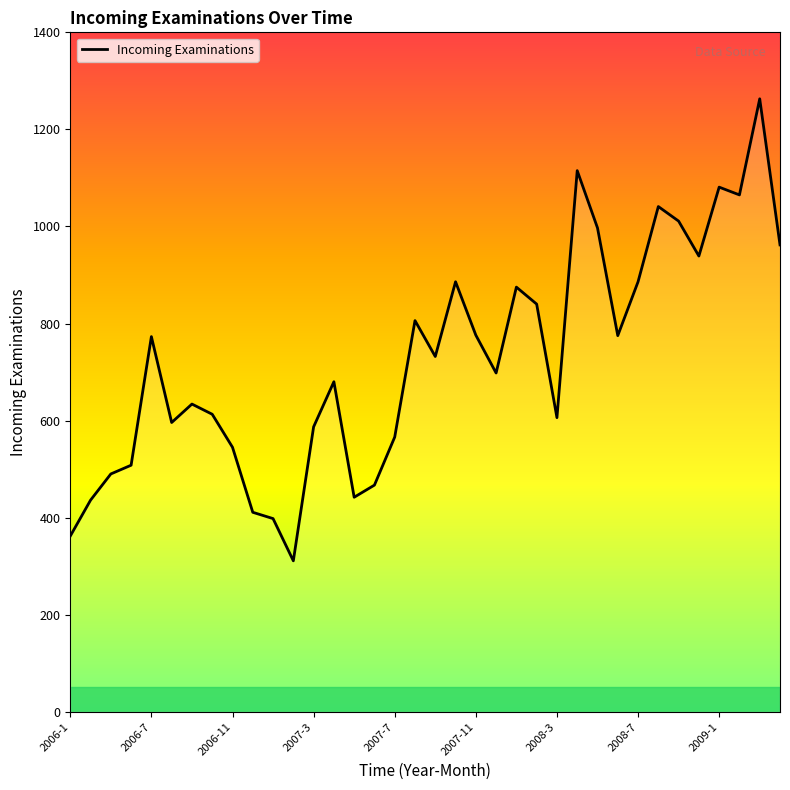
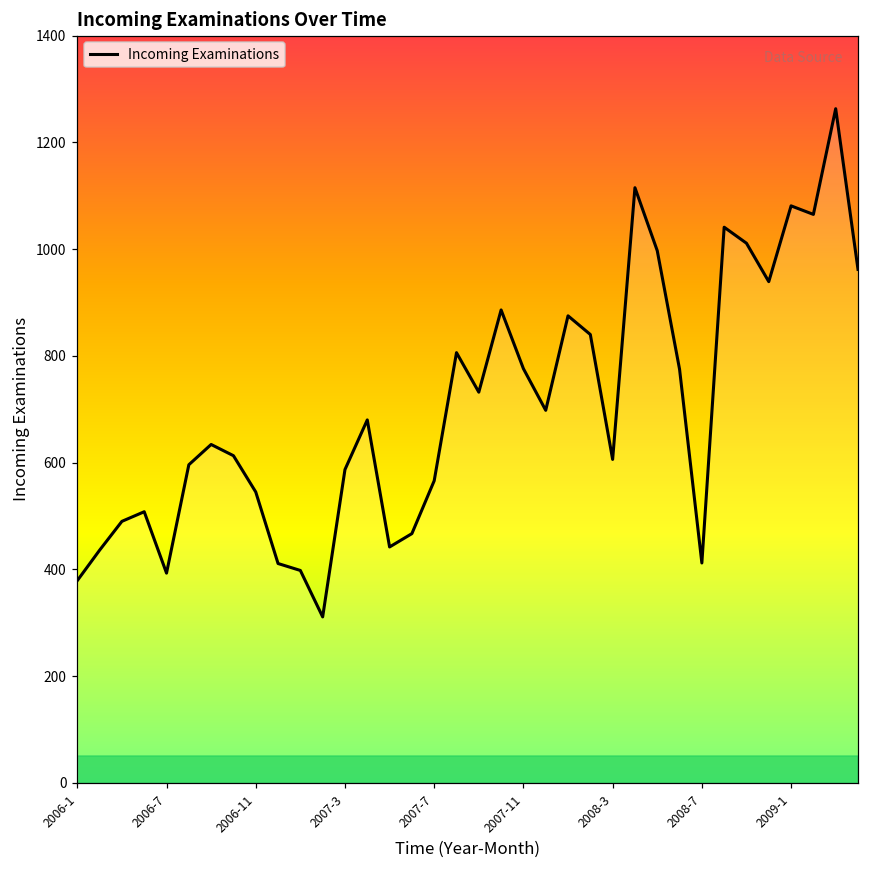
2006-1: 360 -> 380
2006-7: 770 -> 390
2008-7: 890 -> 410
